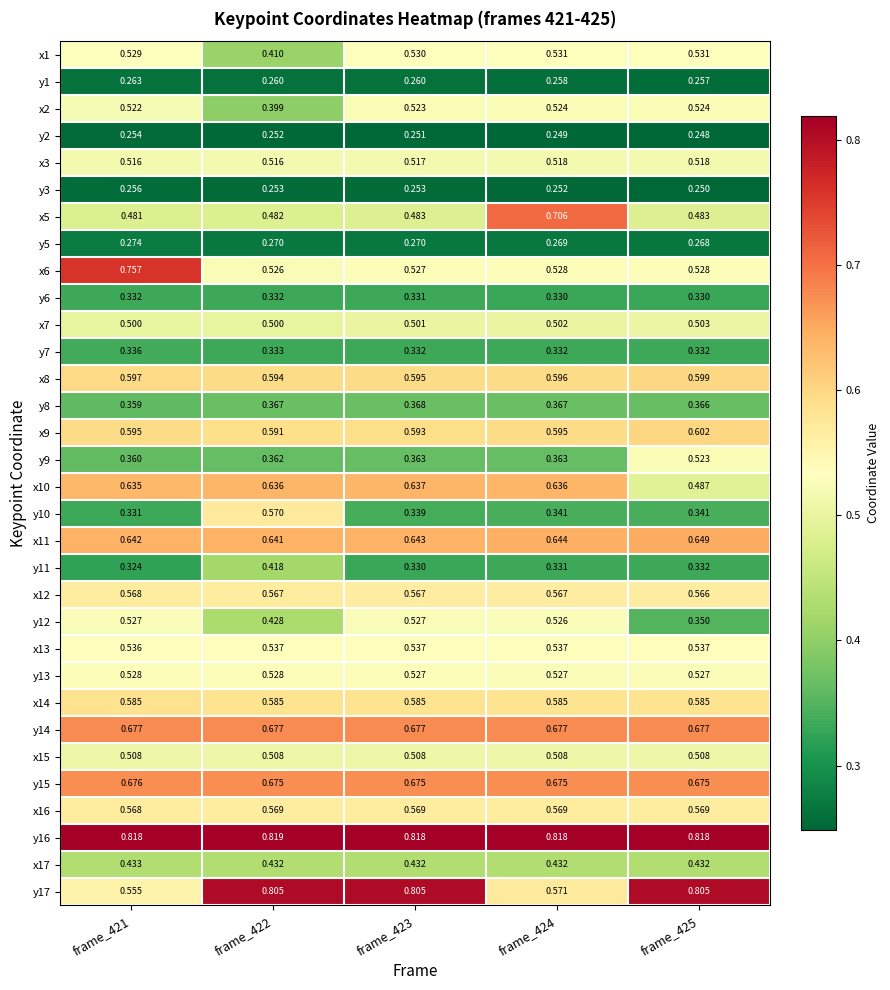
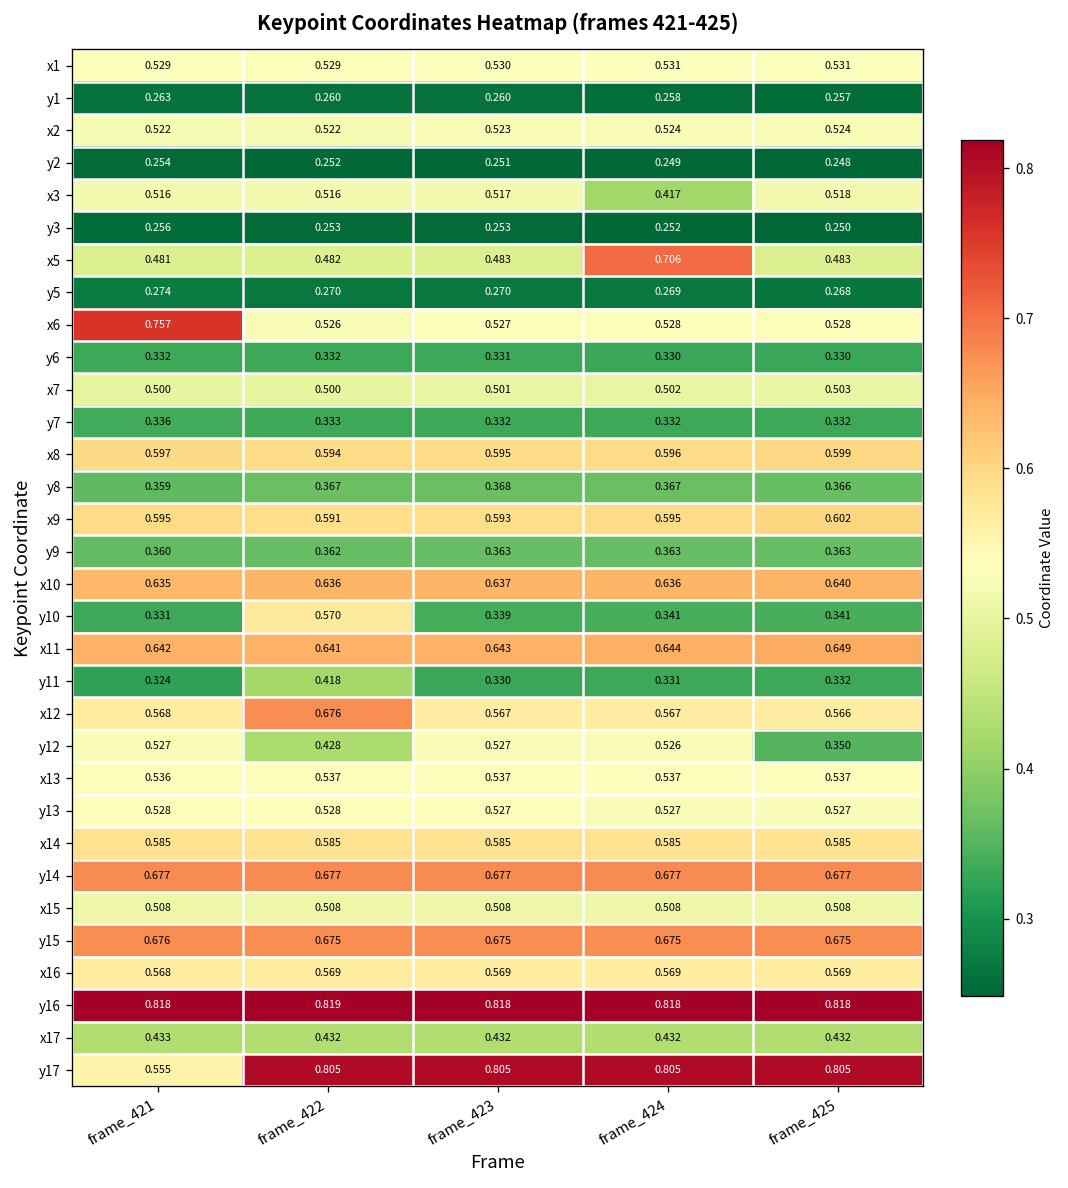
x1, frame_422: 0.410 -> 0.529
x2, frame_422: 0.399 -> 0.522
x3, frame_424: 0.518 -> 0.417
y9, frame_425: 0.523 -> 0.363
x10, frame_425: 0.487 -> 0.640
x12, frame_422: 0.567 -> 0.676
y17, frame_424: 0.571 -> 0.805
